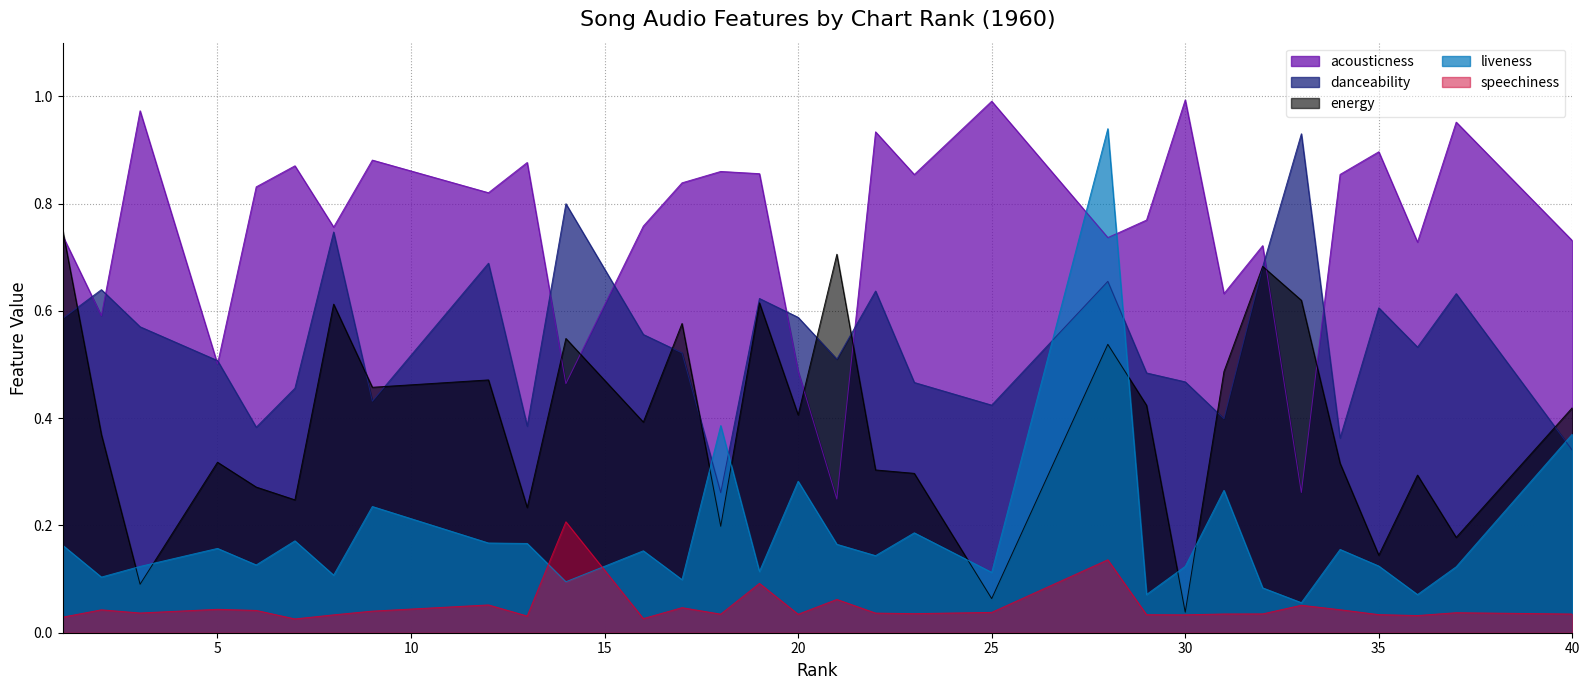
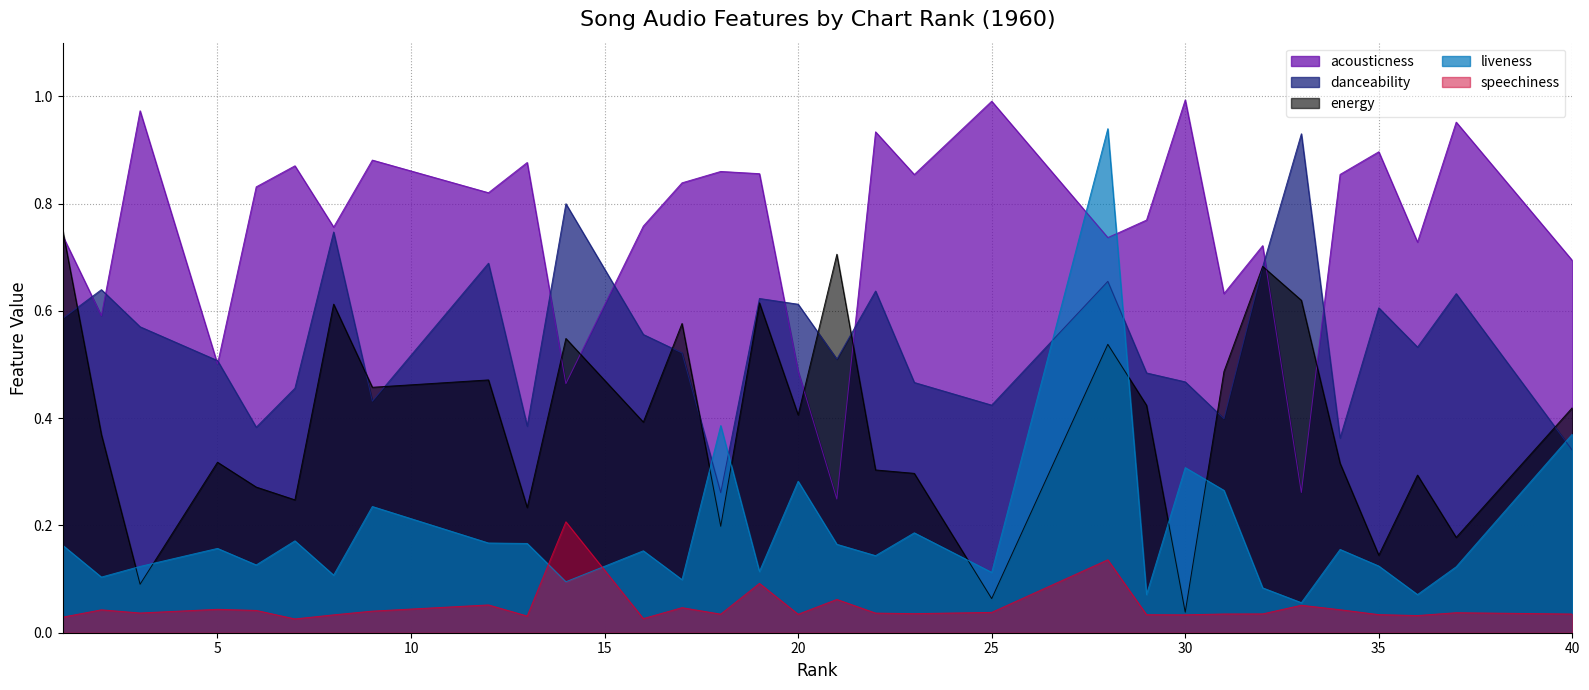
danceability, 20: 0.59 -> 0.61
liveness, 30: 0.12 -> 0.31
acousticness, 40: 0.73 -> 0.69
